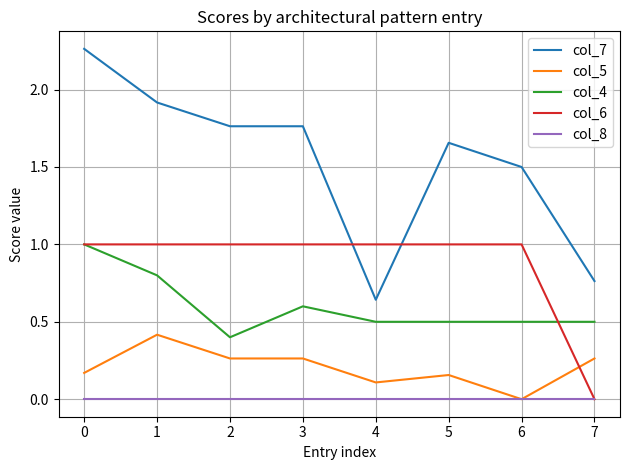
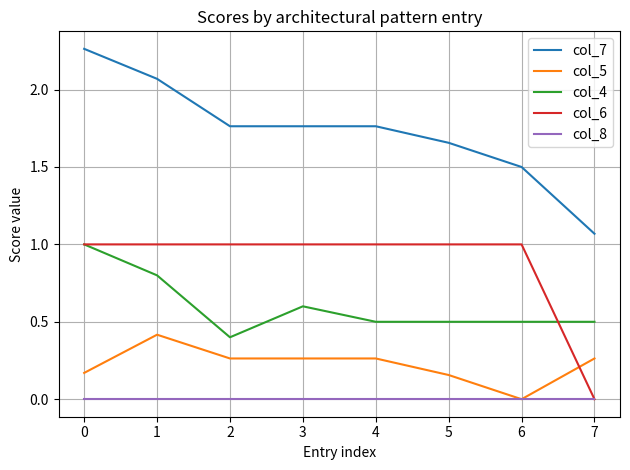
col_7, 1: 1.92 -> 2.07
col_7, 4: 0.64 -> 1.76
col_5, 4: 0.11 -> 0.26
col_7, 7: 0.76 -> 1.07
